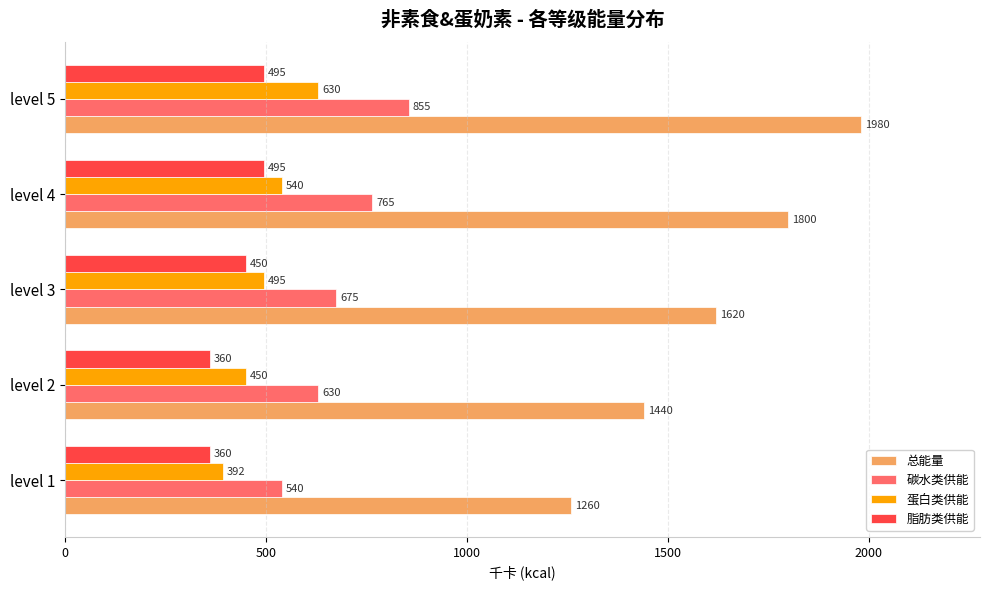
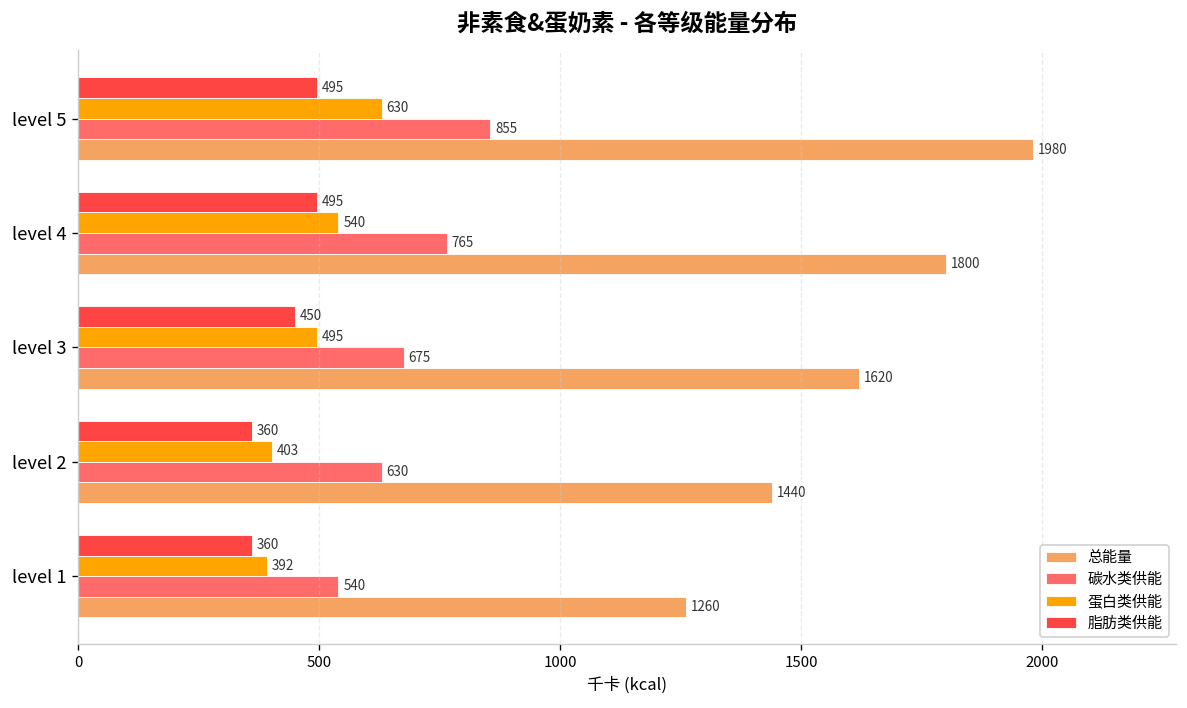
蛋白类供能, level 2: 450 -> 403
